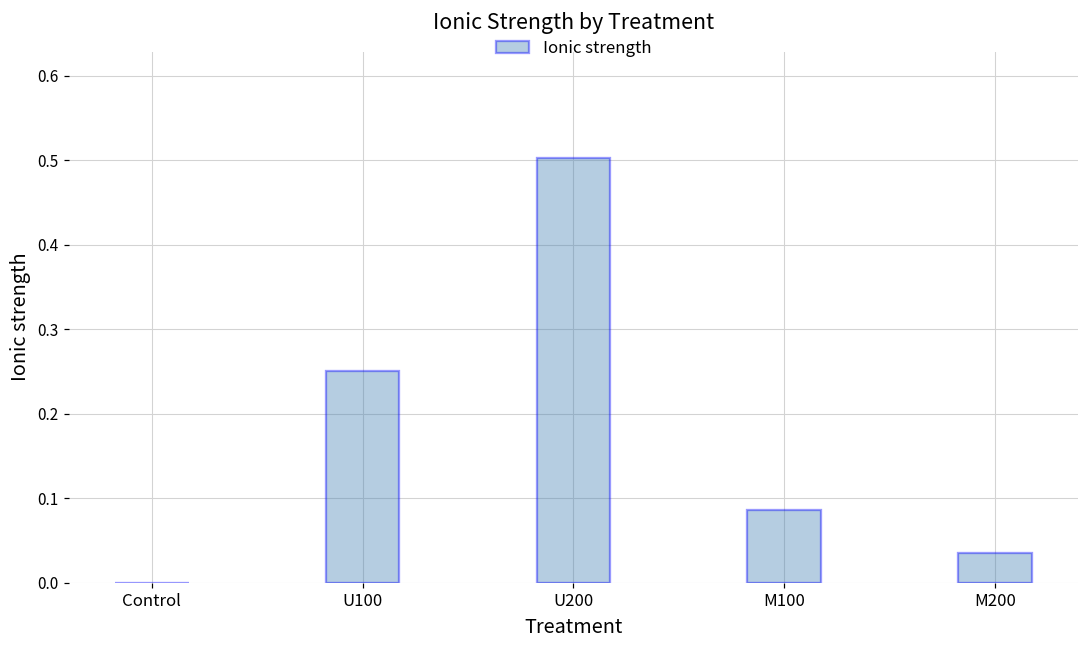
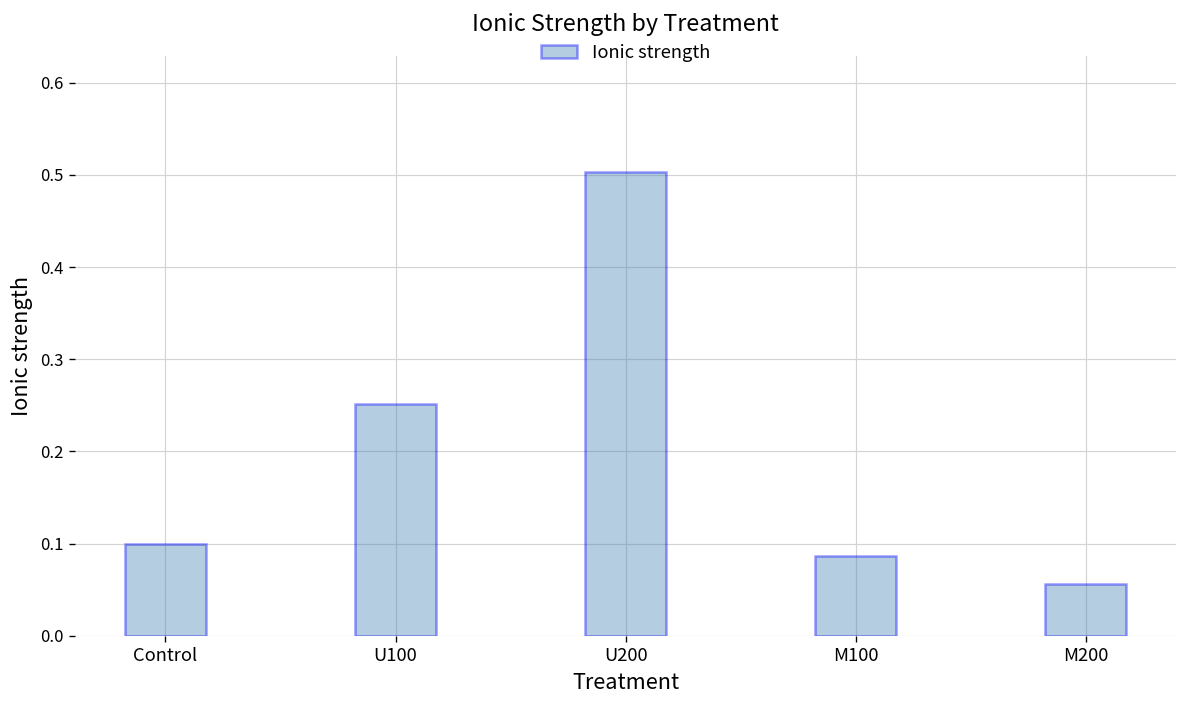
Control: 0.0 -> 0.1
M200: 0.04 -> 0.06
